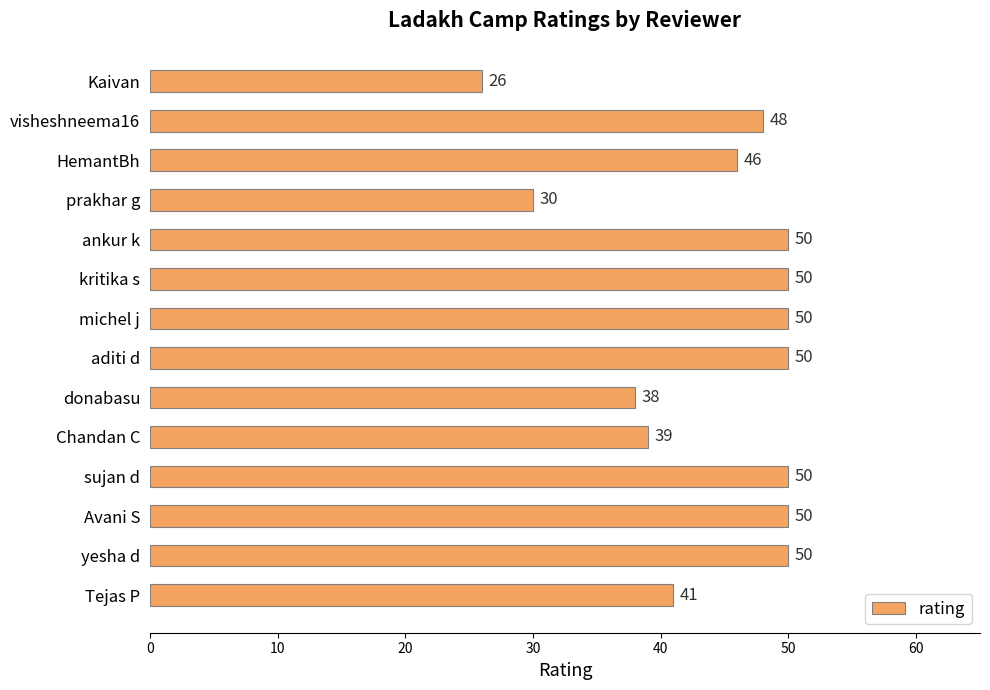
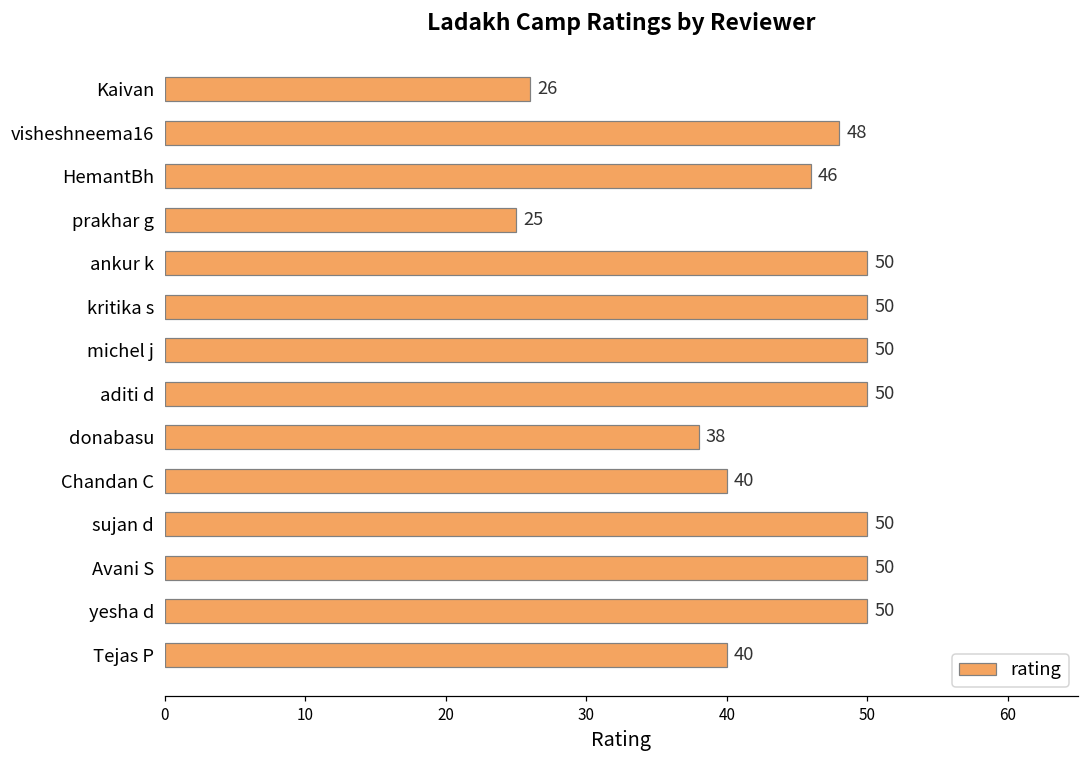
prakhar g: 30 -> 25
Chandan C: 39 -> 40
Tejas P: 41 -> 40
